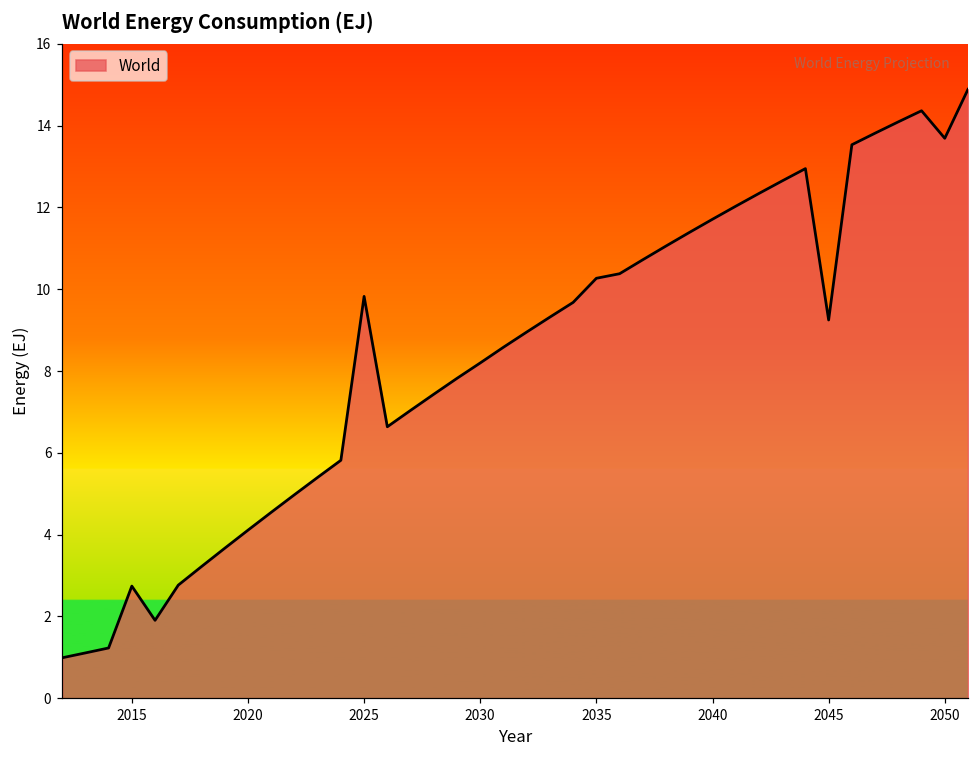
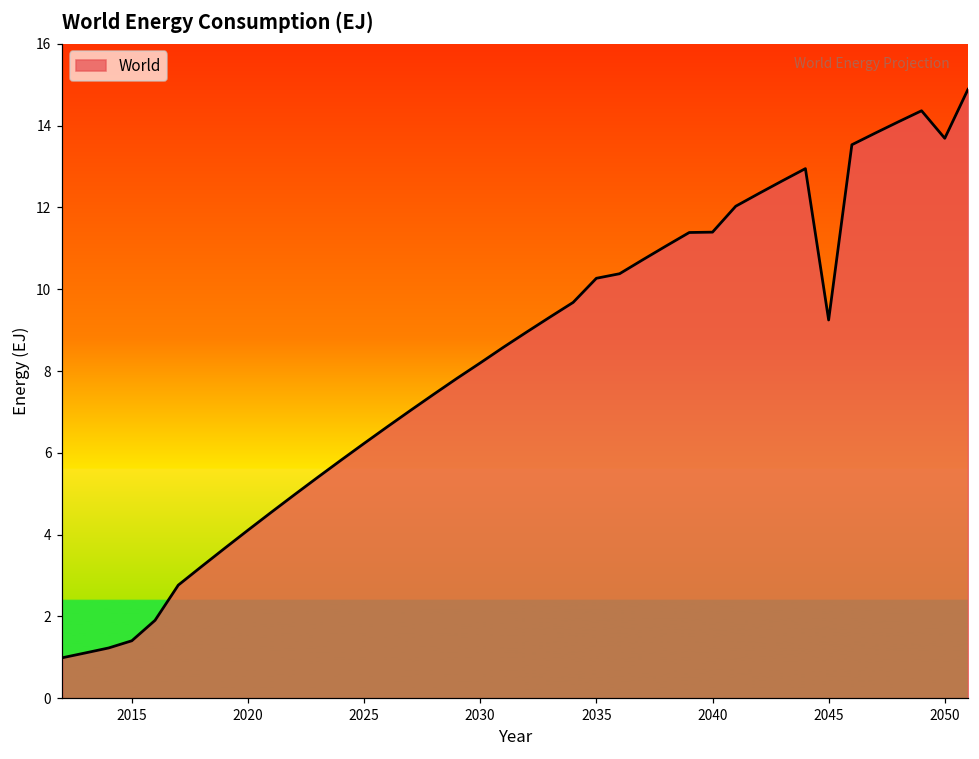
2015: 2.7 -> 1.4
2025: 9.8 -> 6.2
2040: 11.7 -> 11.4
